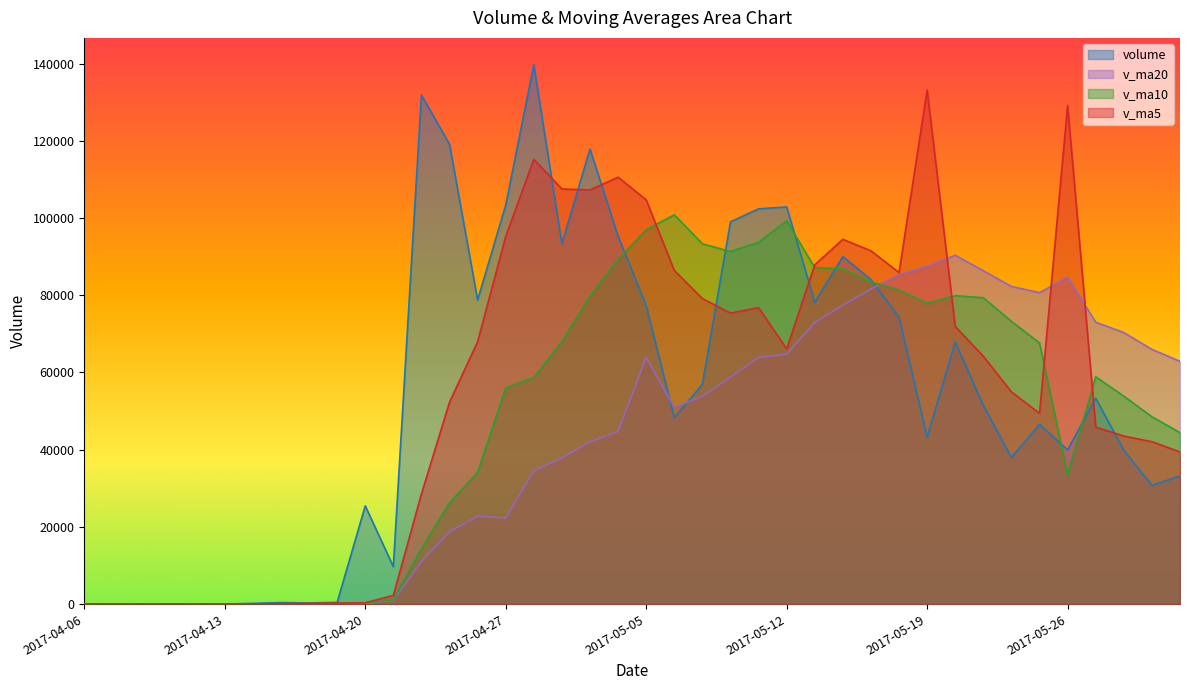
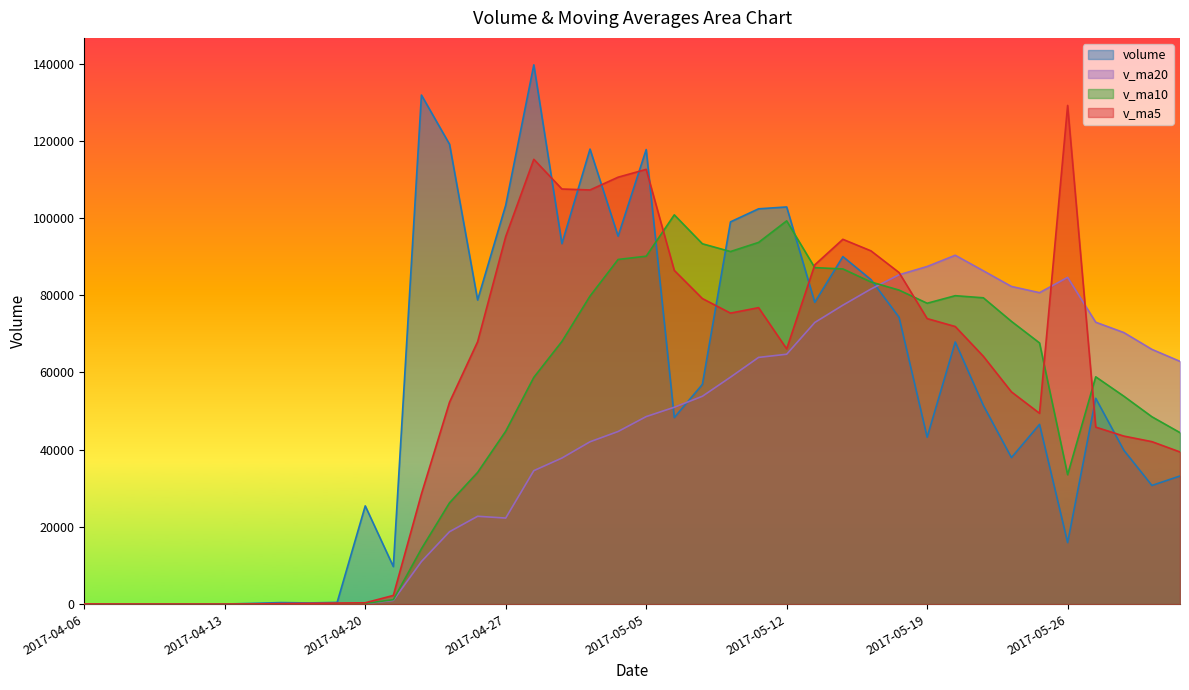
v_ma10, 2017-04-27: 56000 -> 45000
volume, 2017-05-05: 77000 -> 118000
v_ma20, 2017-05-05: 64000 -> 49000
v_ma10, 2017-05-05: 97000 -> 90000
v_ma5, 2017-05-05: 105000 -> 113000
v_ma5, 2017-05-19: 133000 -> 74000
volume, 2017-05-26: 40000 -> 16000
